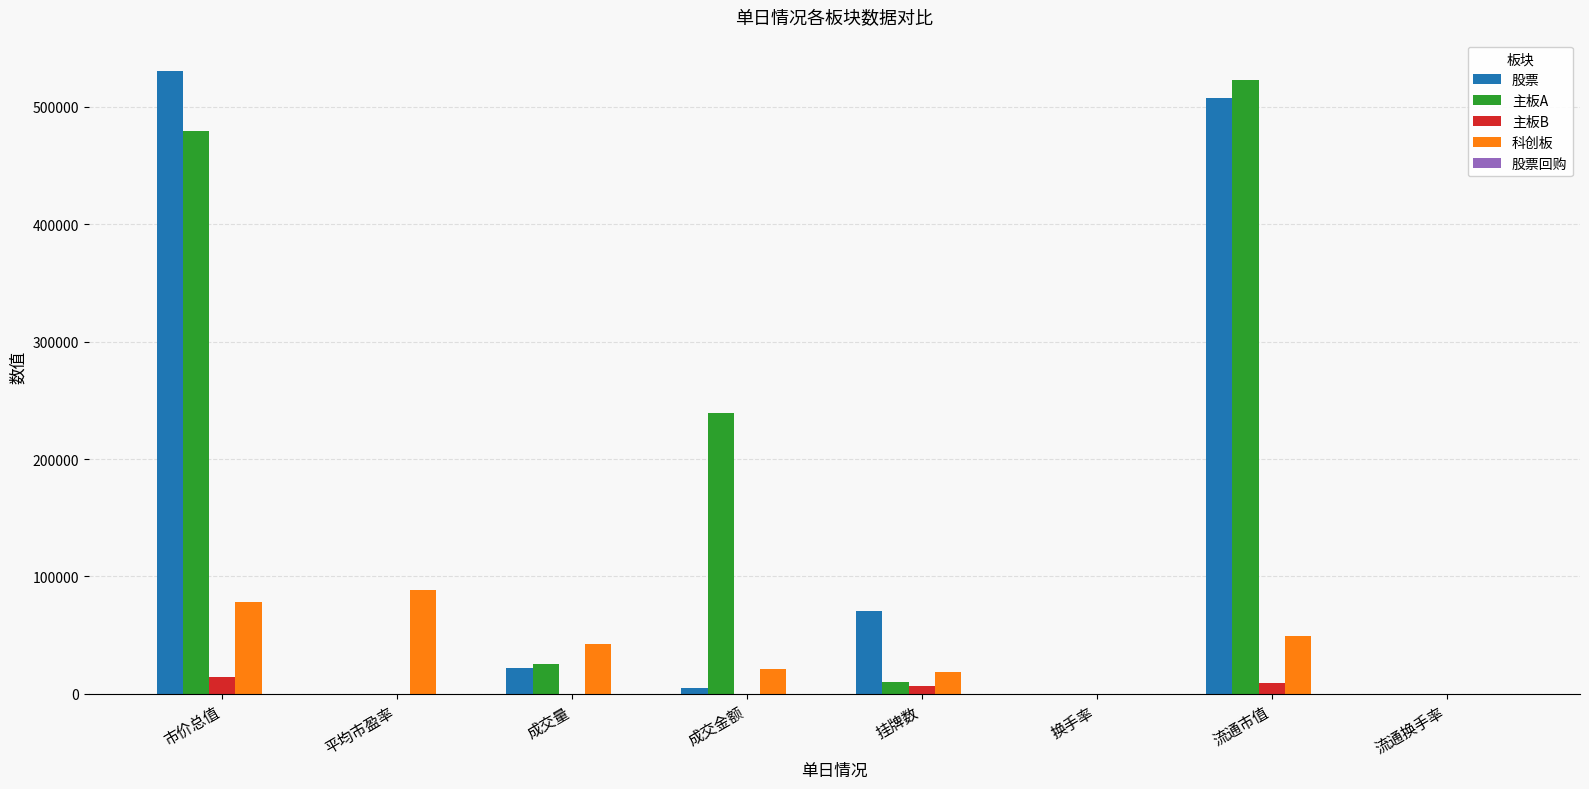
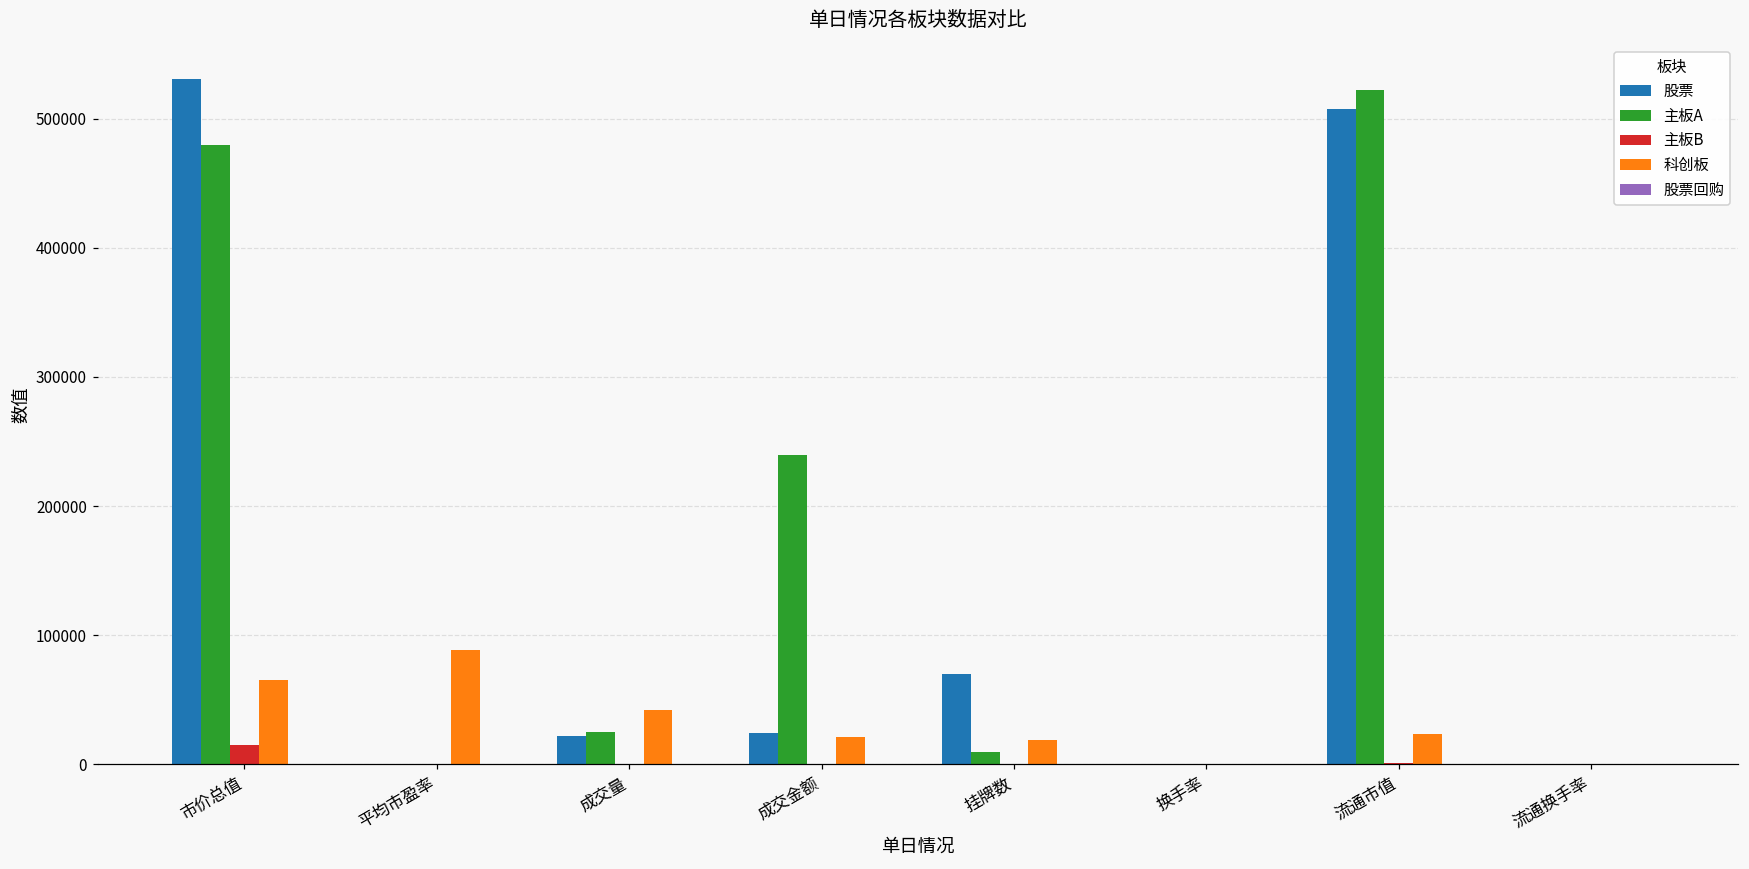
科创板, 市价总值: 78000 -> 65000
股票, 成交金额: 5000 -> 24000
主板B, 挂牌数: 7000 -> 0
主板B, 流通市值: 9000 -> 1000
科创板, 流通市值: 49000 -> 23000
